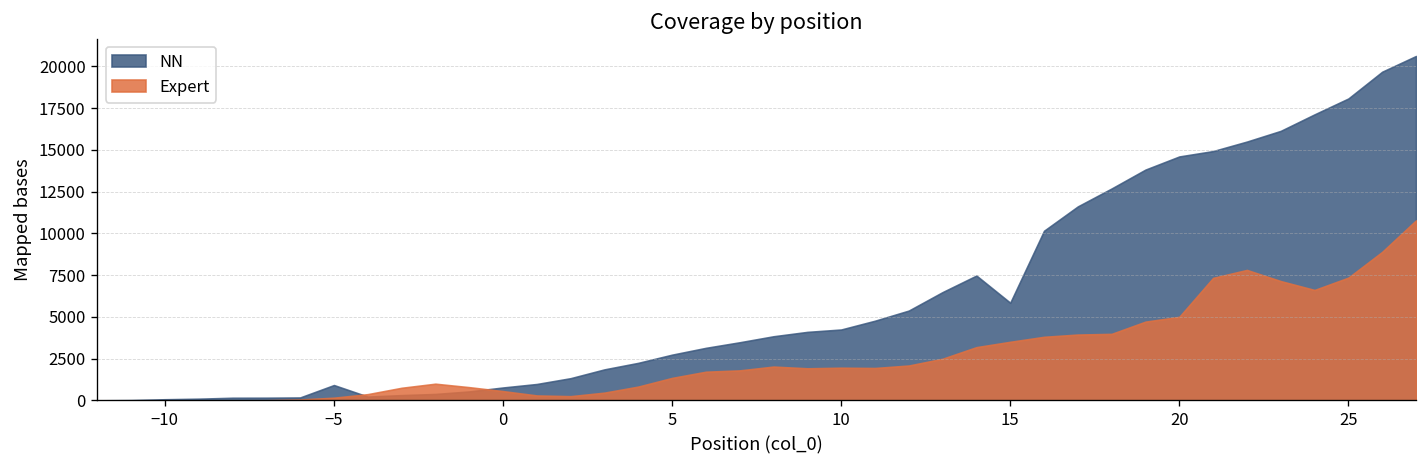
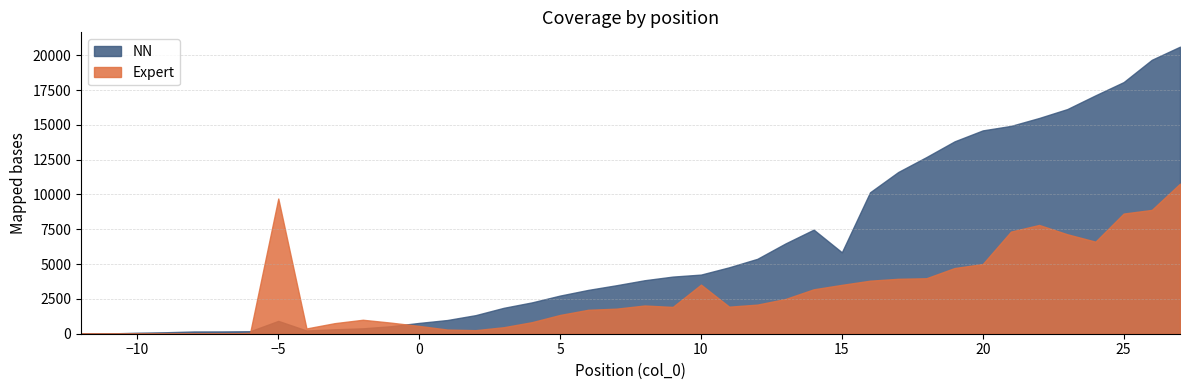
Expert, −5: 200 -> 9700
Expert, 10: 2000 -> 3500
Expert, 25: 7300 -> 8600
